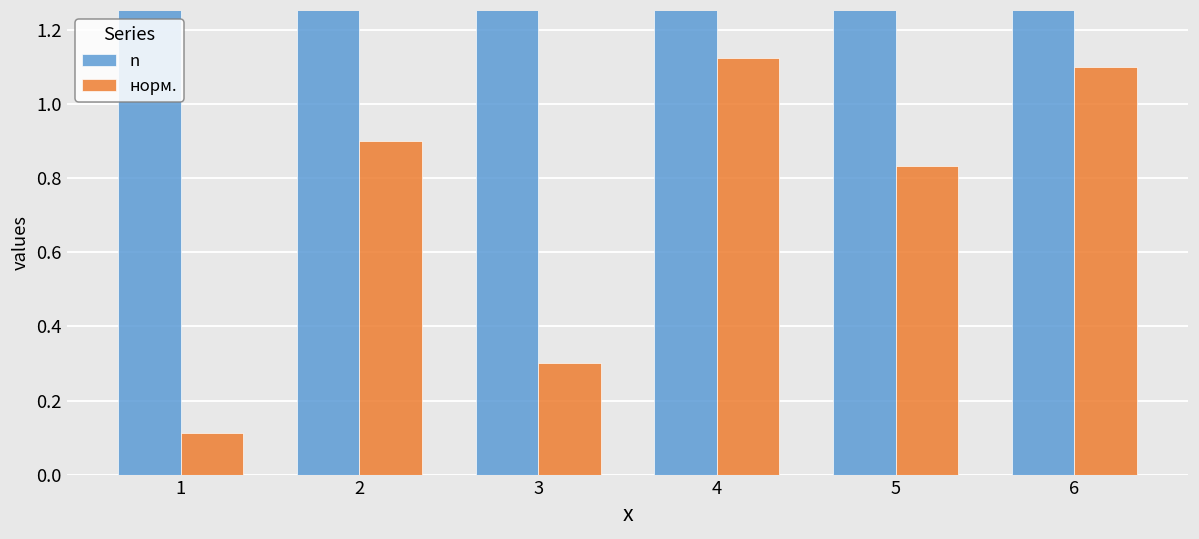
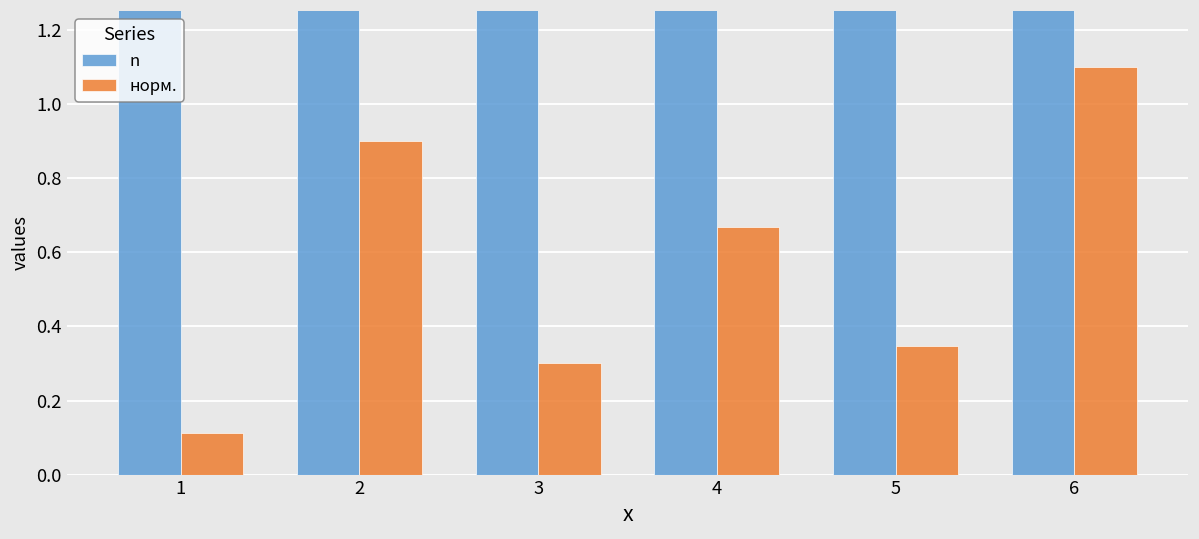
норм., 4: 1.12 -> 0.67
норм., 5: 0.83 -> 0.35
